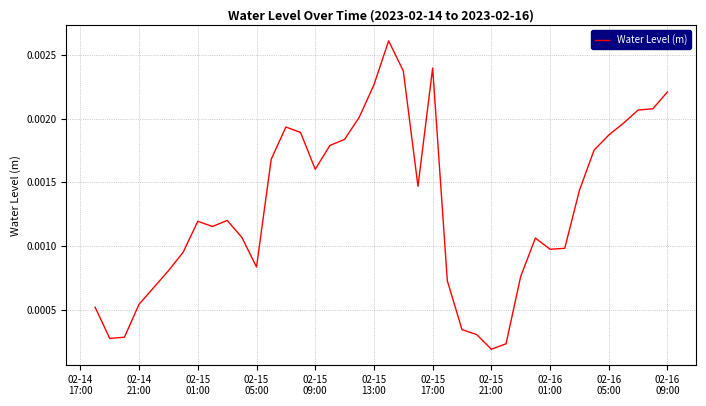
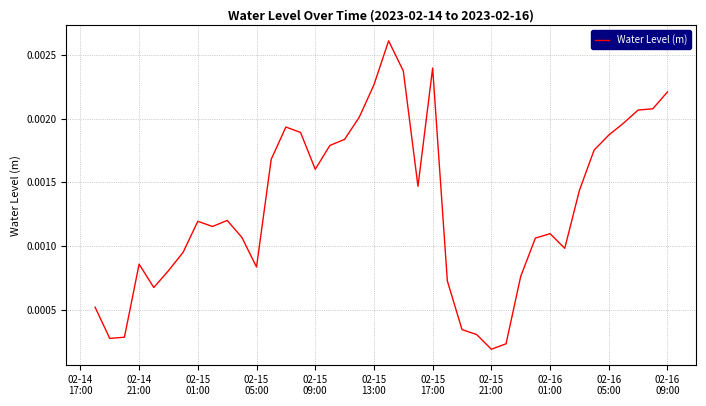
02-14 21:00: 0.00054 -> 0.00086
02-16 01:00: 0.00097 -> 0.00110
